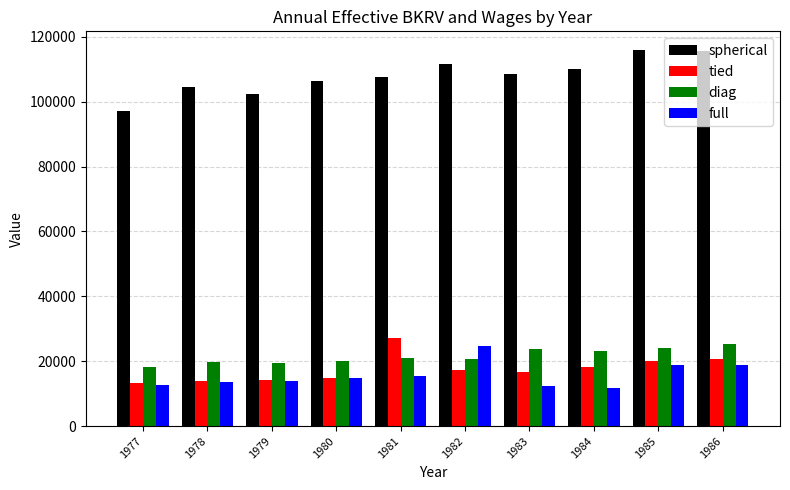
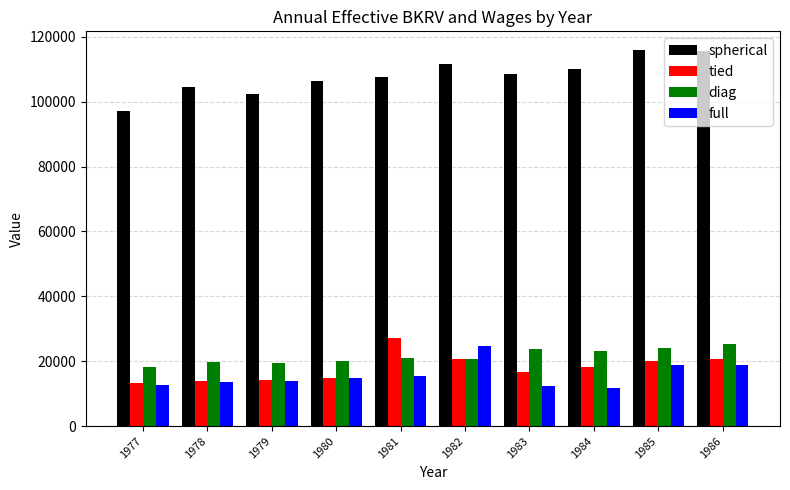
tied, 1982: 17000 -> 21000
